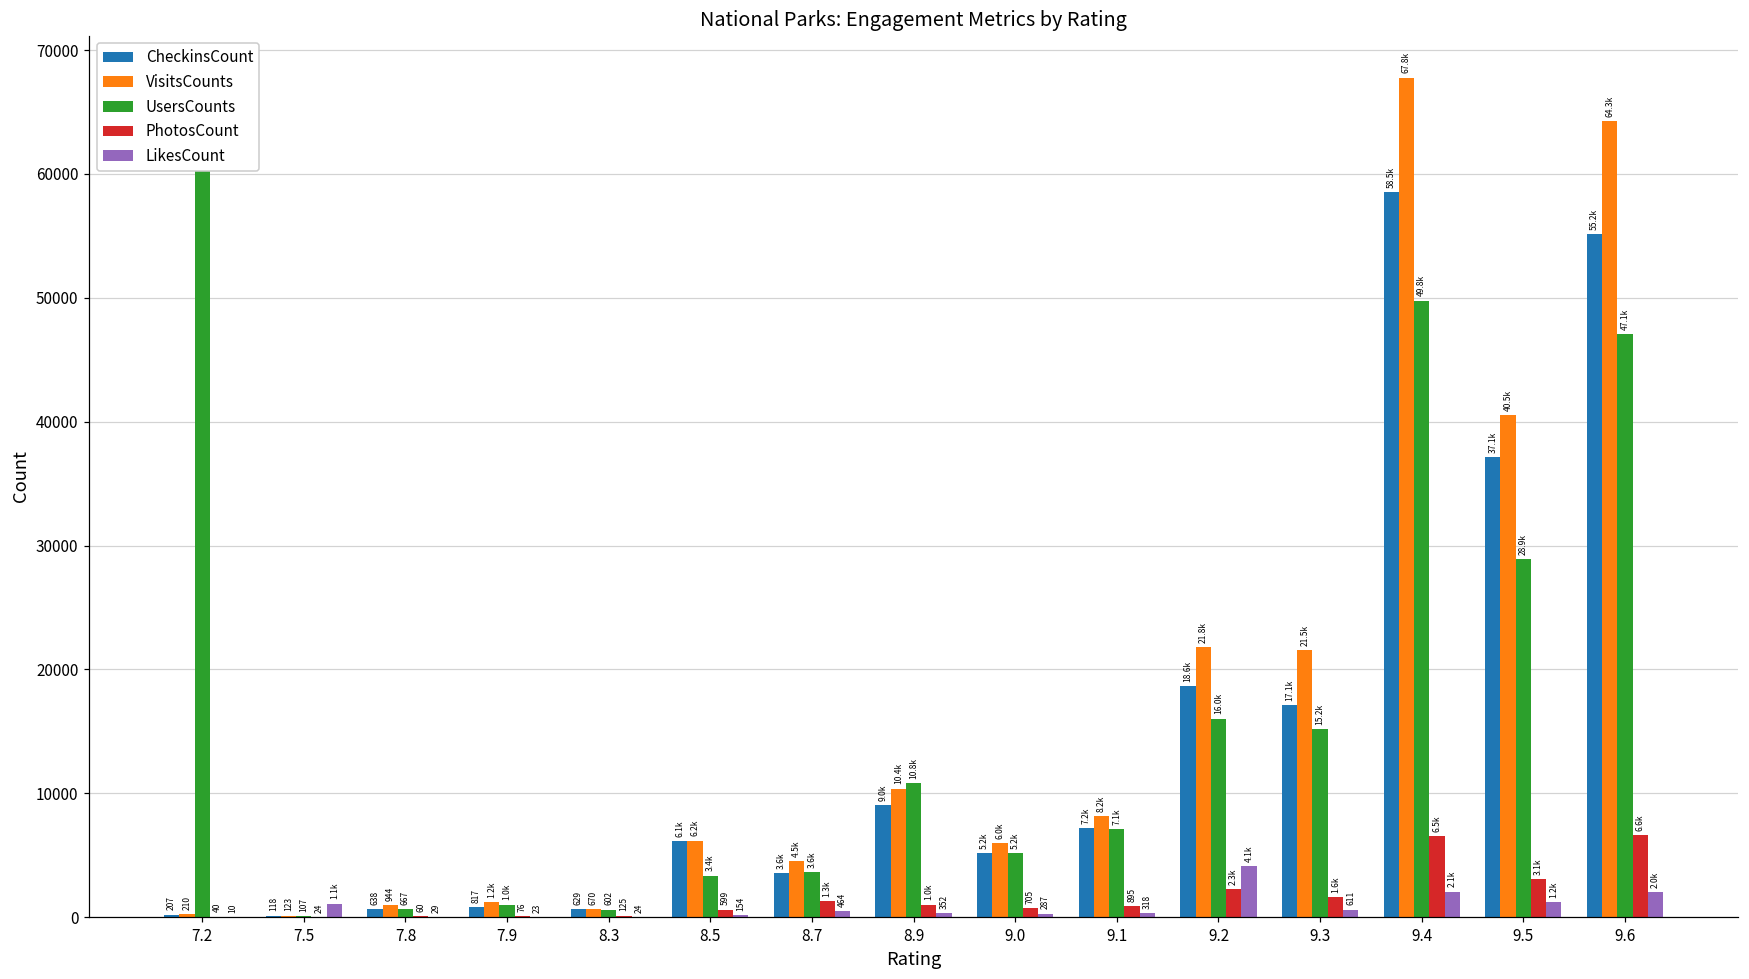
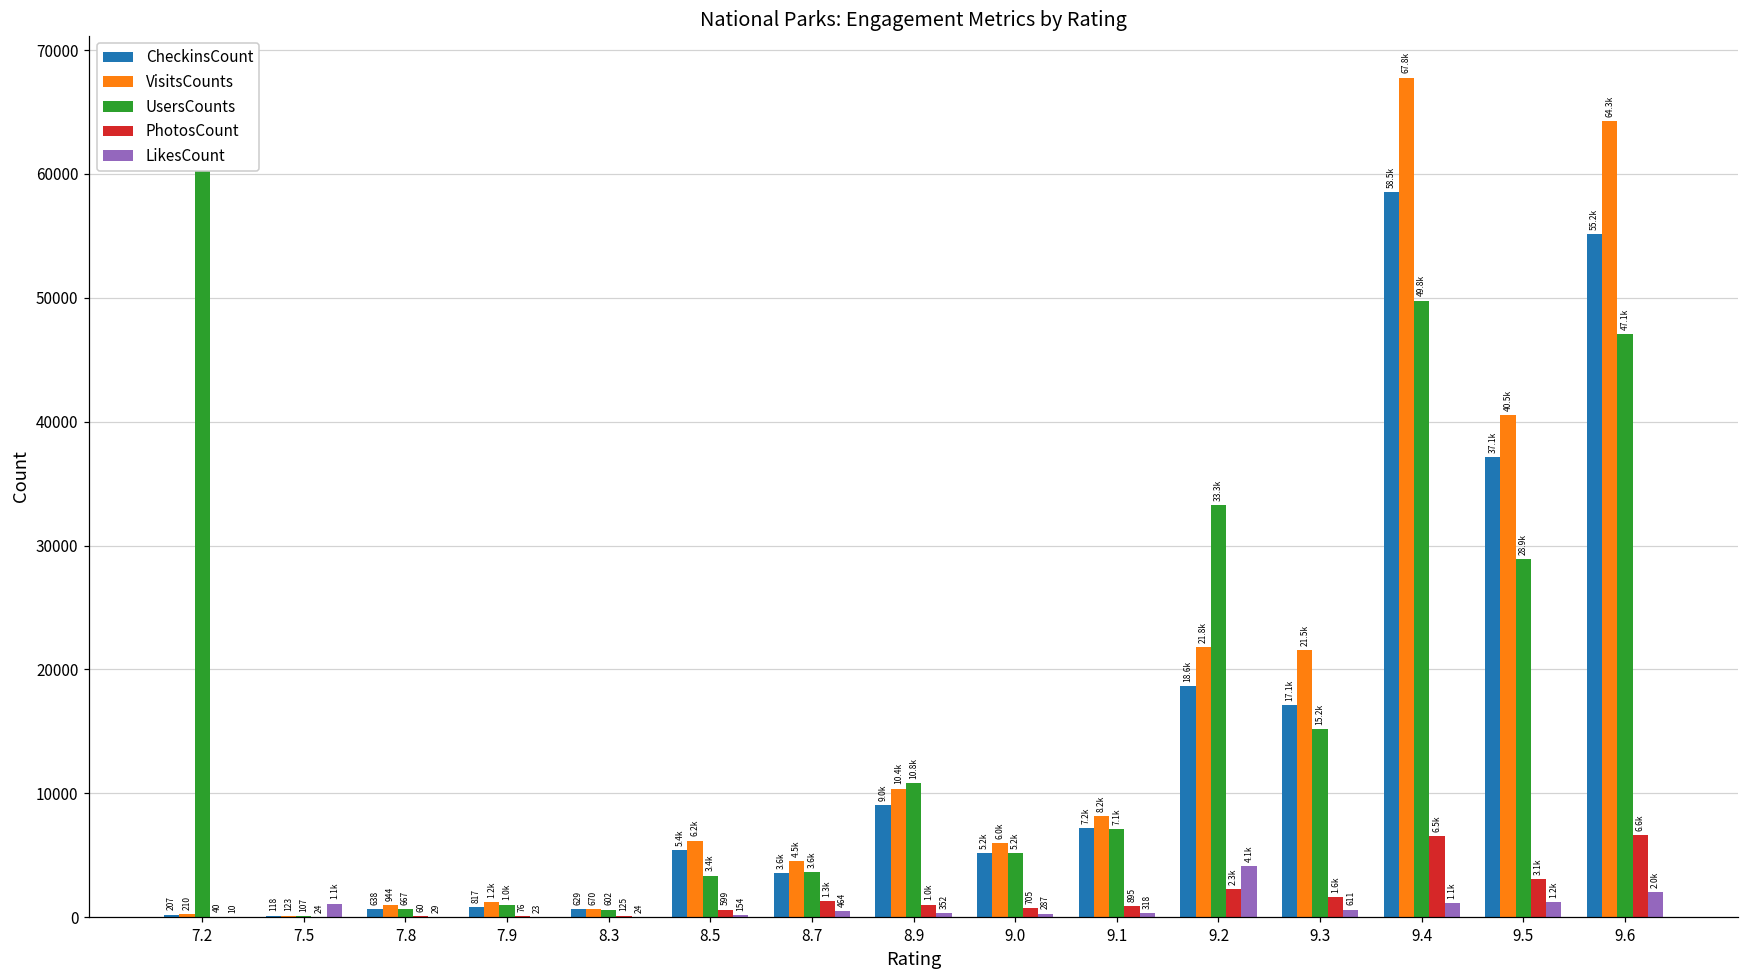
CheckinsCount, 8.5: 6.1k -> 5.4k
UsersCounts, 9.2: 16.0k -> 33.3k
LikesCount, 9.4: 2.1k -> 1.1k
